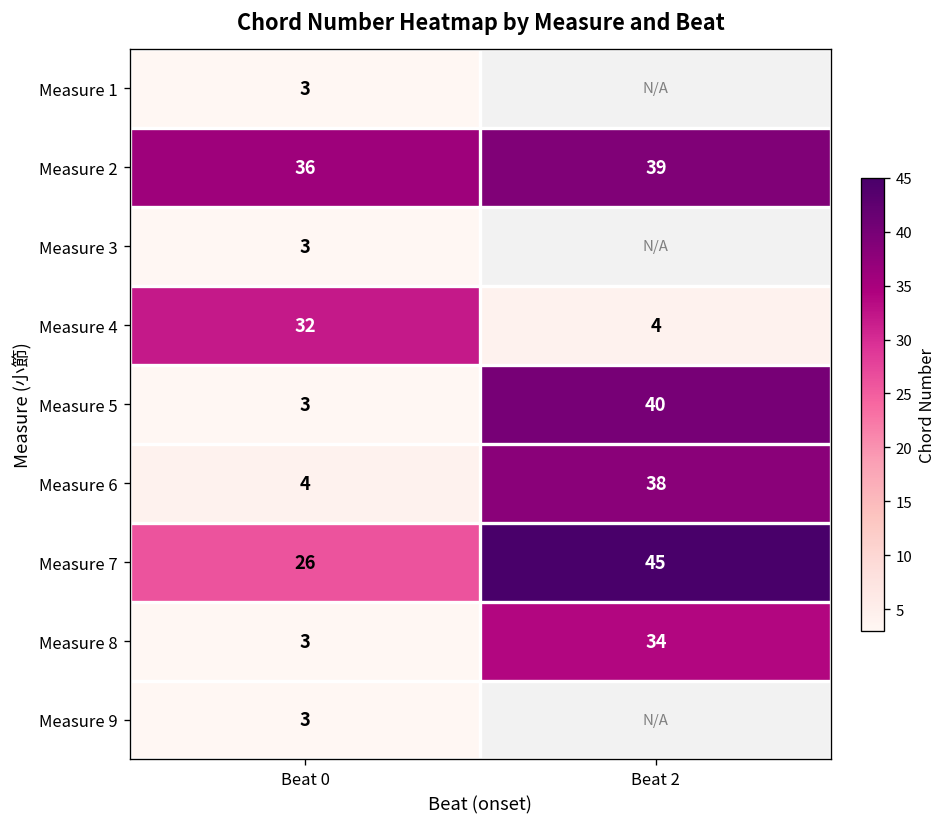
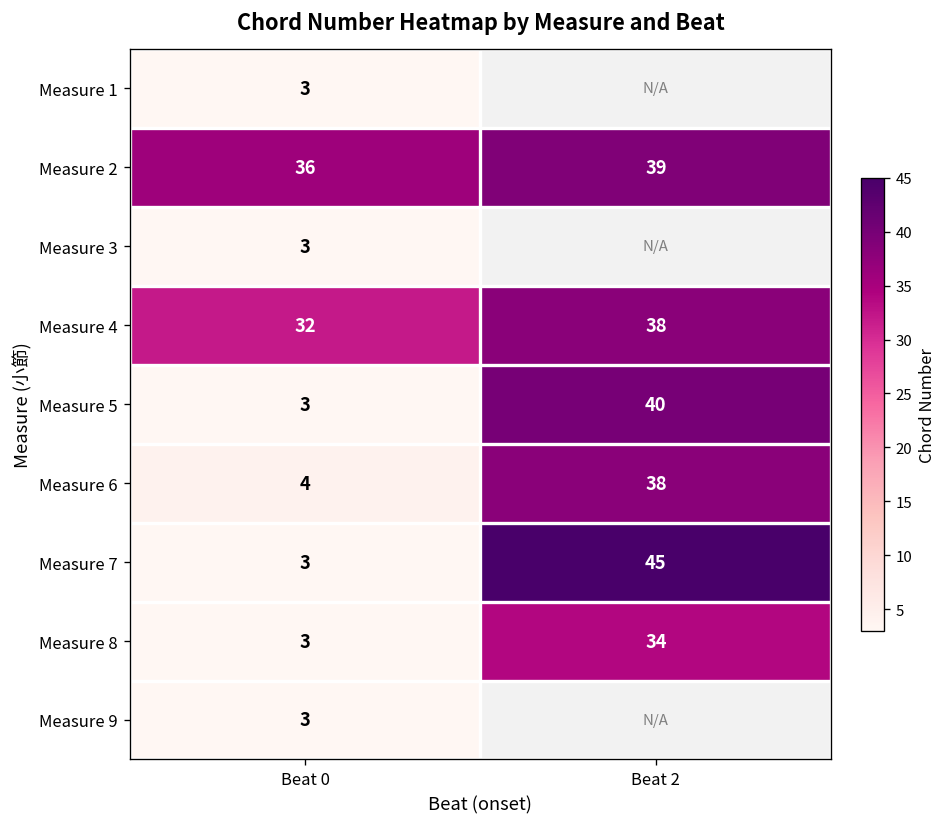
Measure 4, Beat 2: 4 -> 38
Measure 7, Beat 0: 26 -> 3
